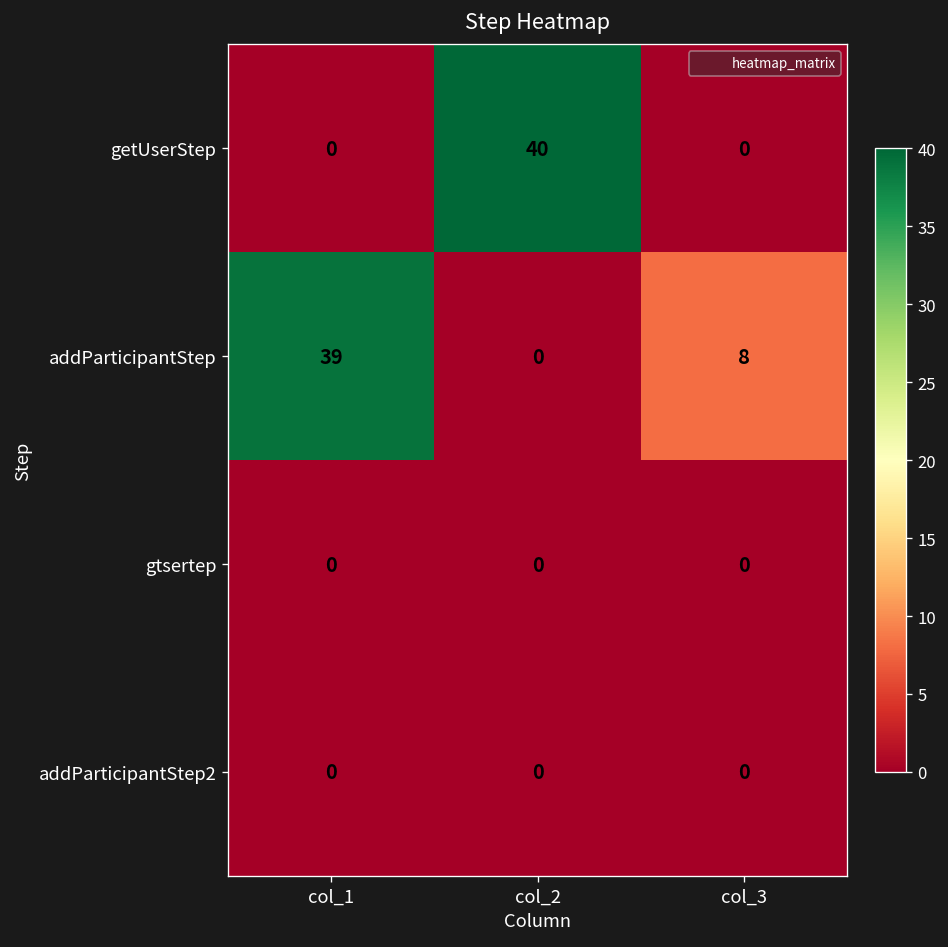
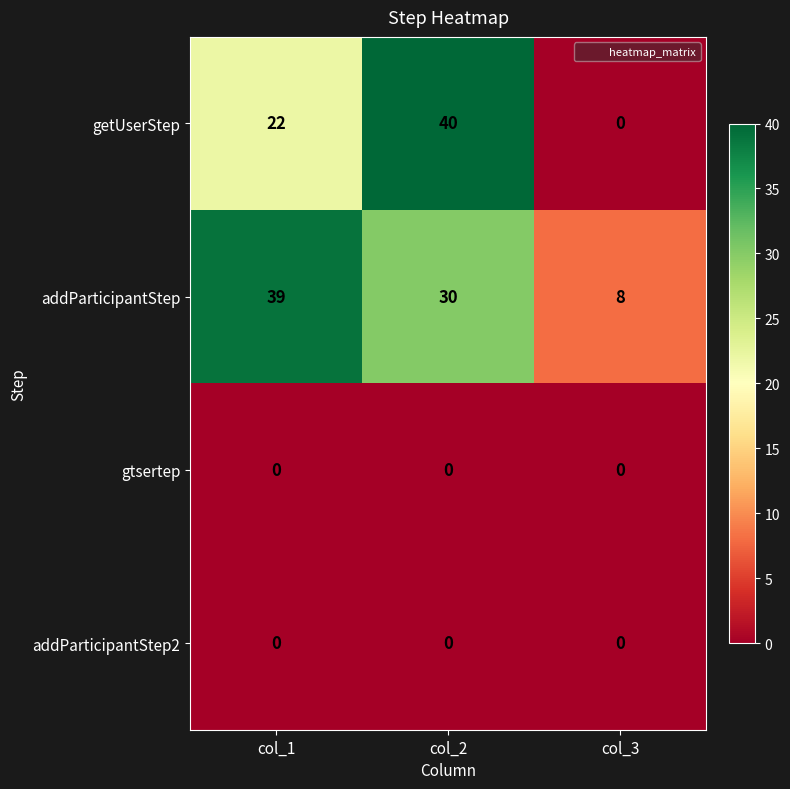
getUserStep, col_1: 0 -> 22
addParticipantStep, col_2: 0 -> 30
